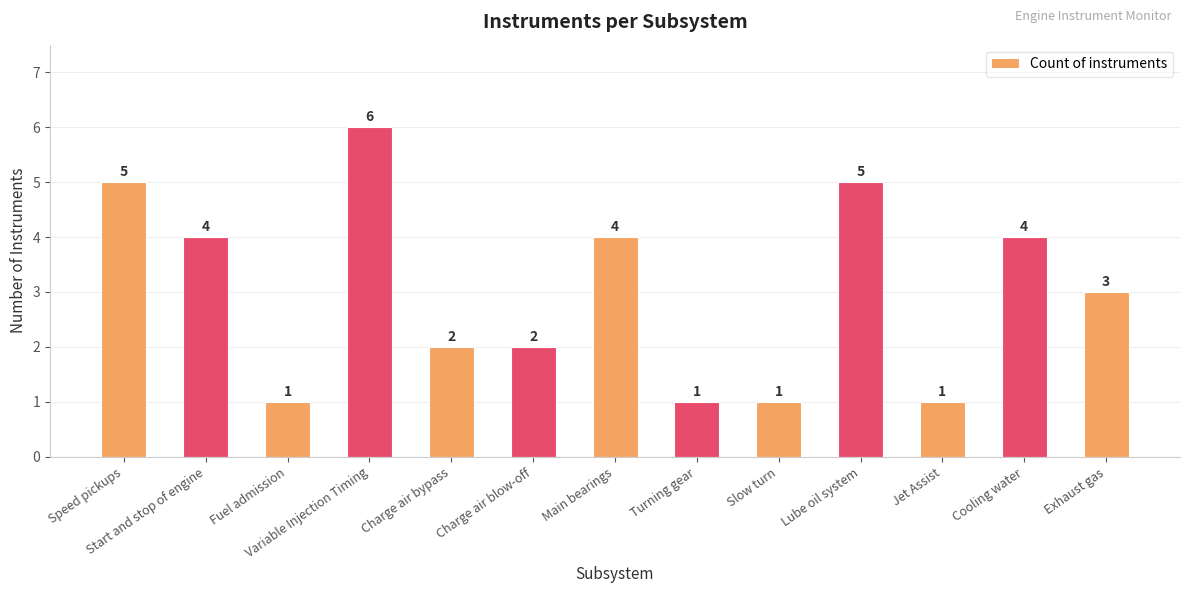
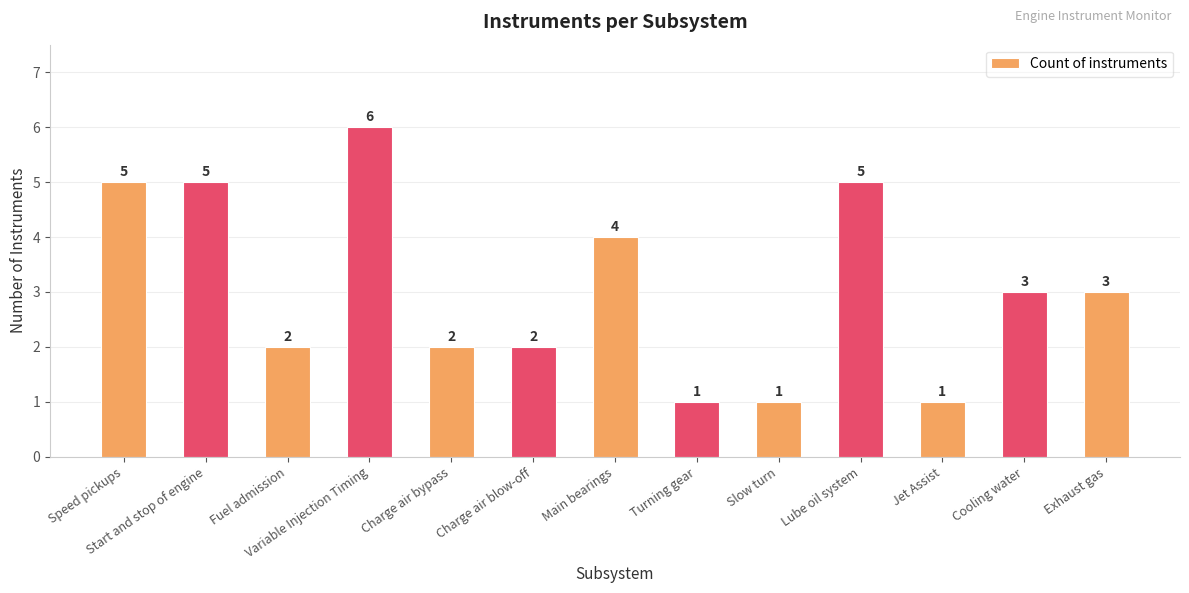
Start and stop of engine: 4 -> 5
Fuel admission: 1 -> 2
Cooling water: 4 -> 3
